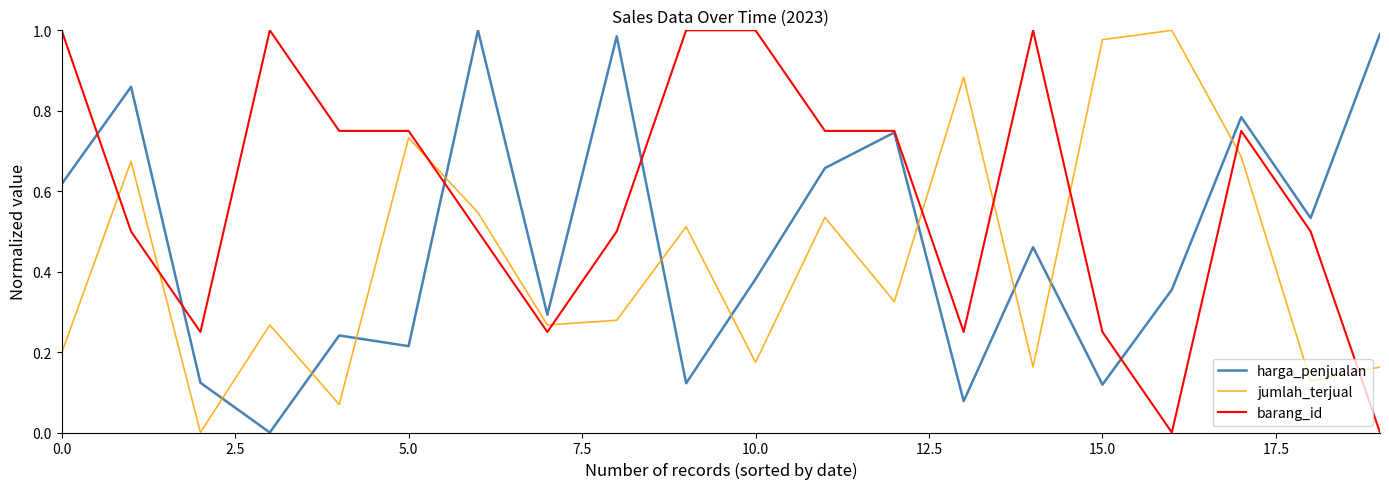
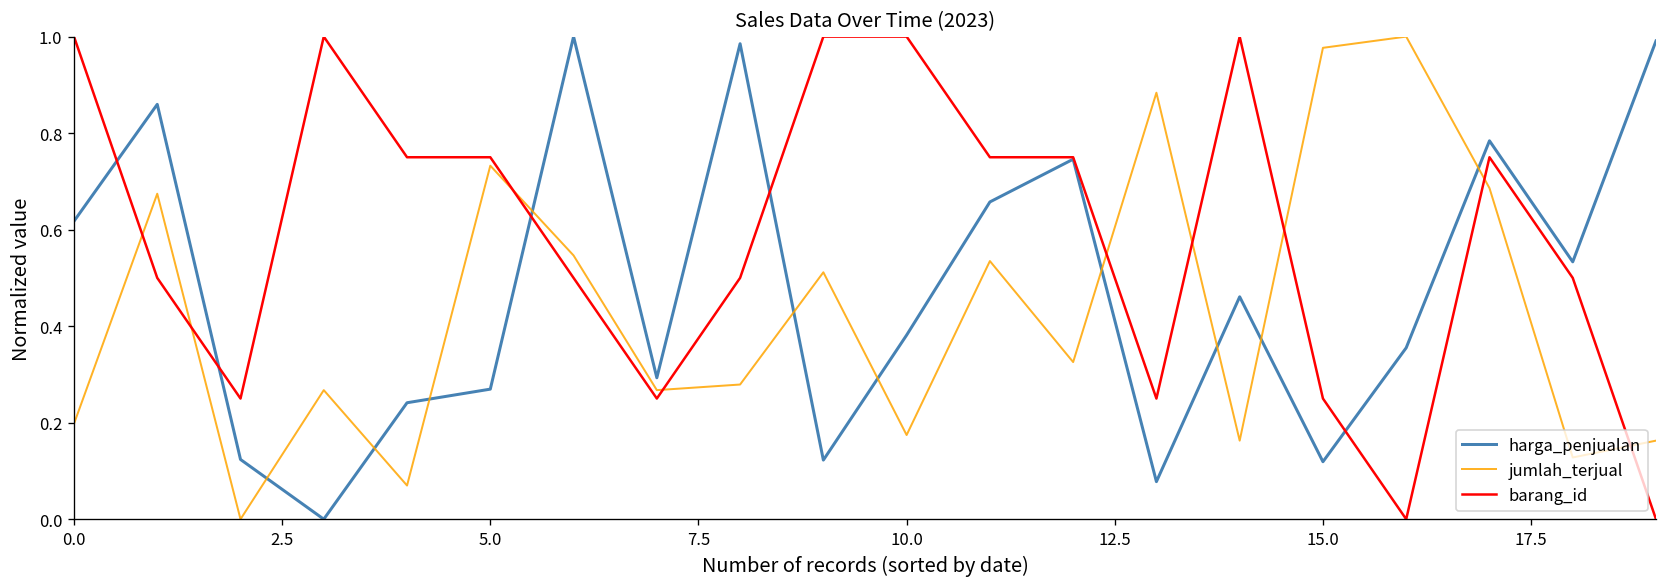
harga_penjualan, 5.0: 0.21 -> 0.27
